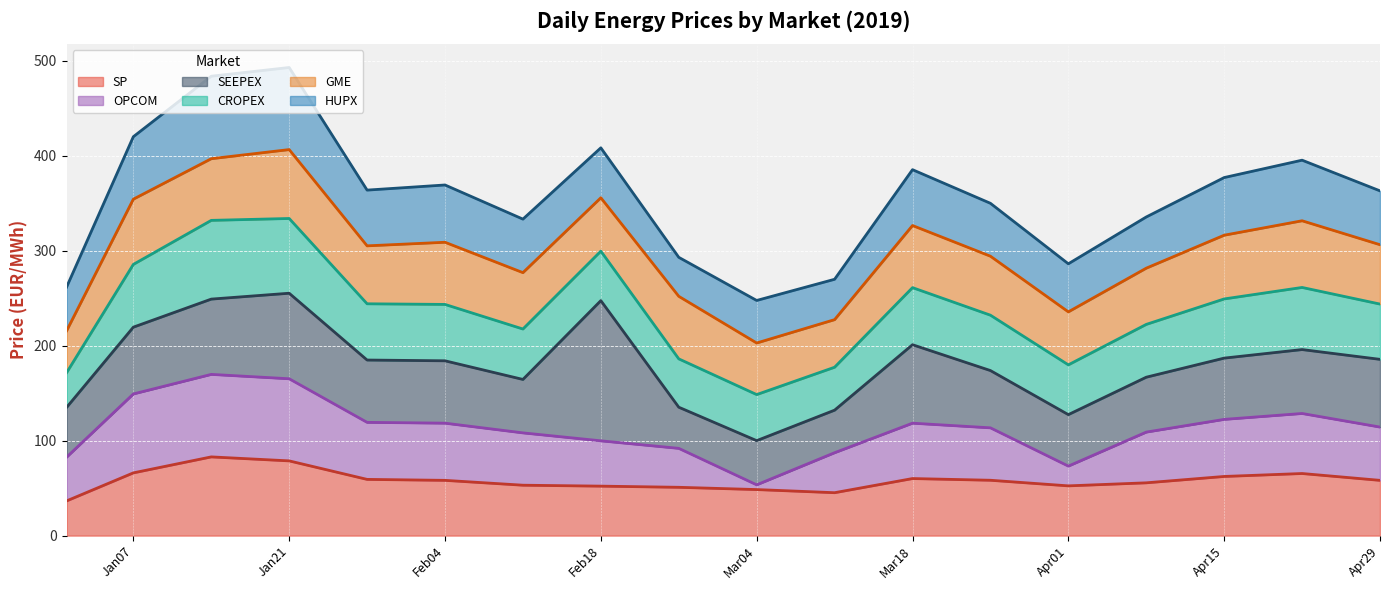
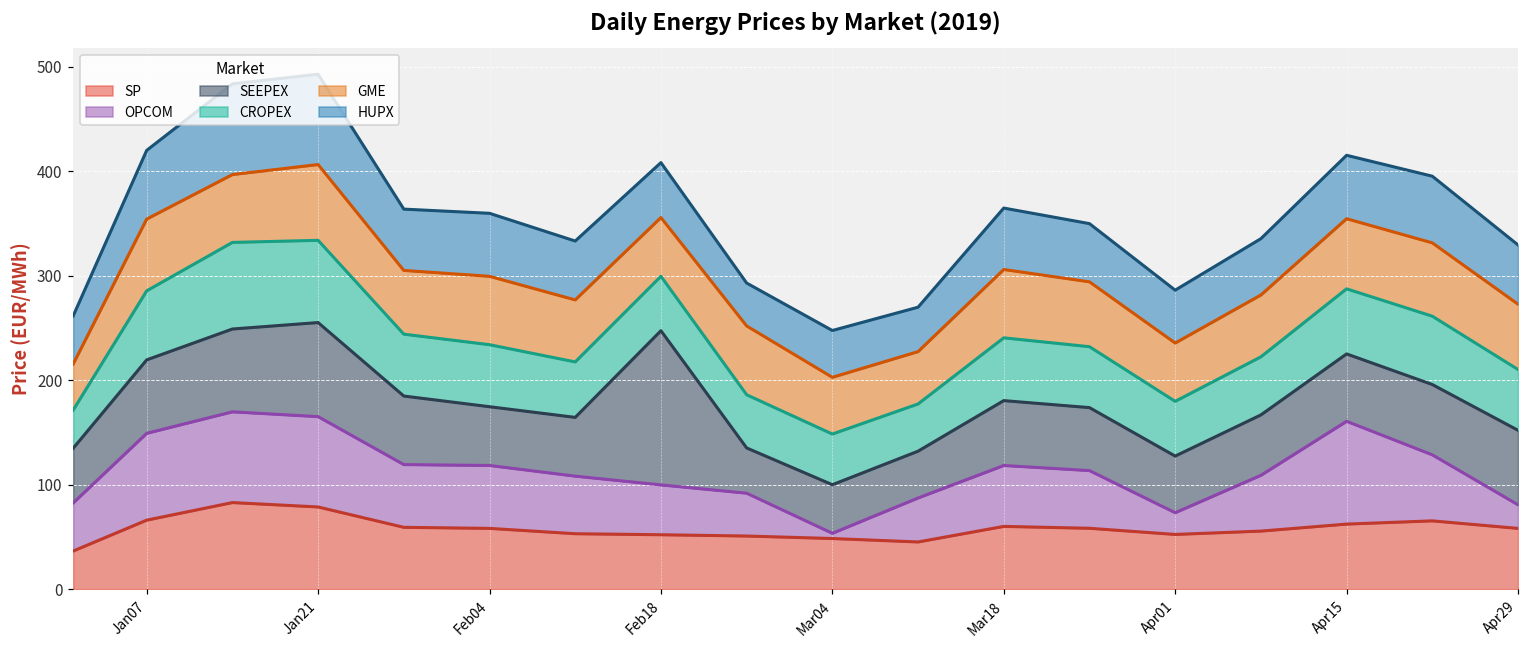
SEEPEX, Feb04: 70 -> 60
SEEPEX, Mar18: 80 -> 60
OPCOM, Apr15: 60 -> 100
OPCOM, Apr29: 60 -> 20
